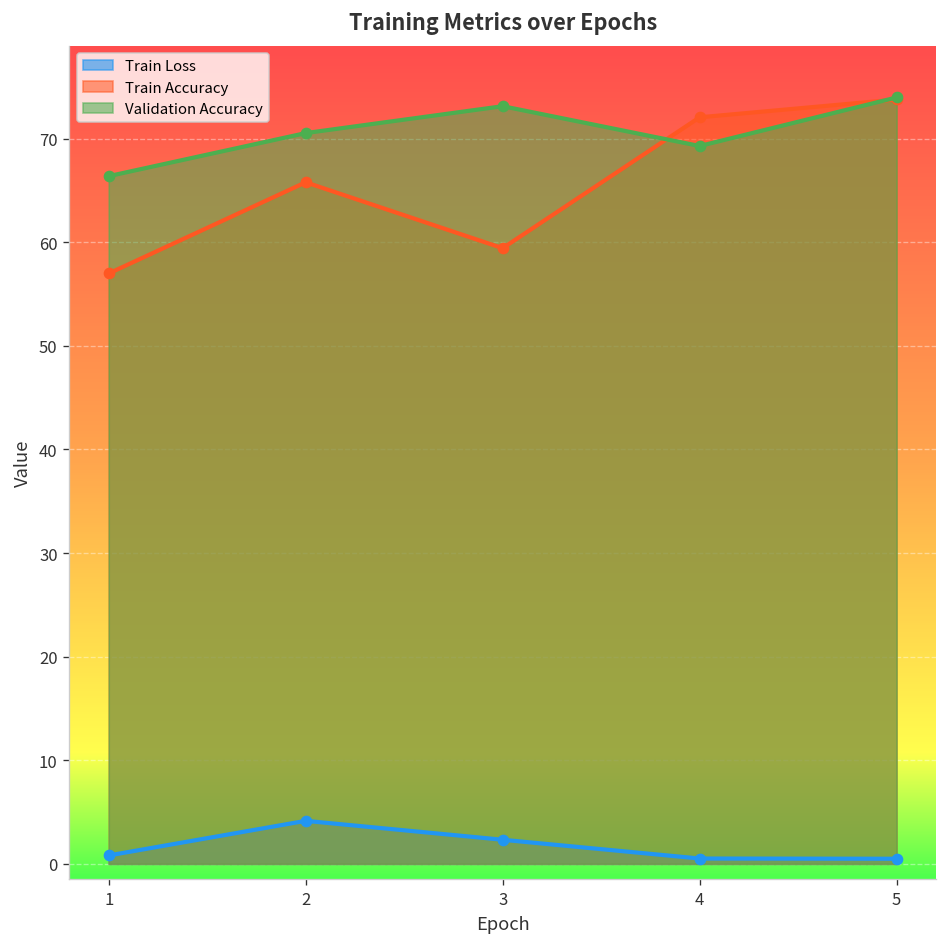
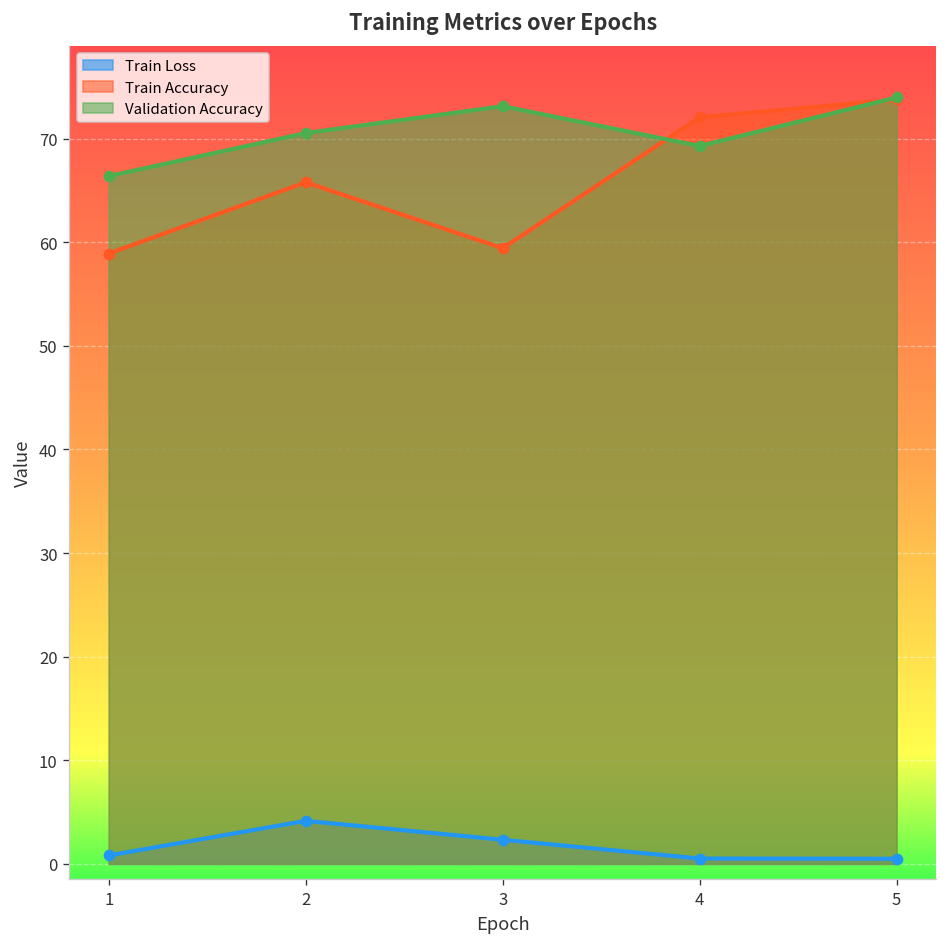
Train Accuracy, 1: 57 -> 59
